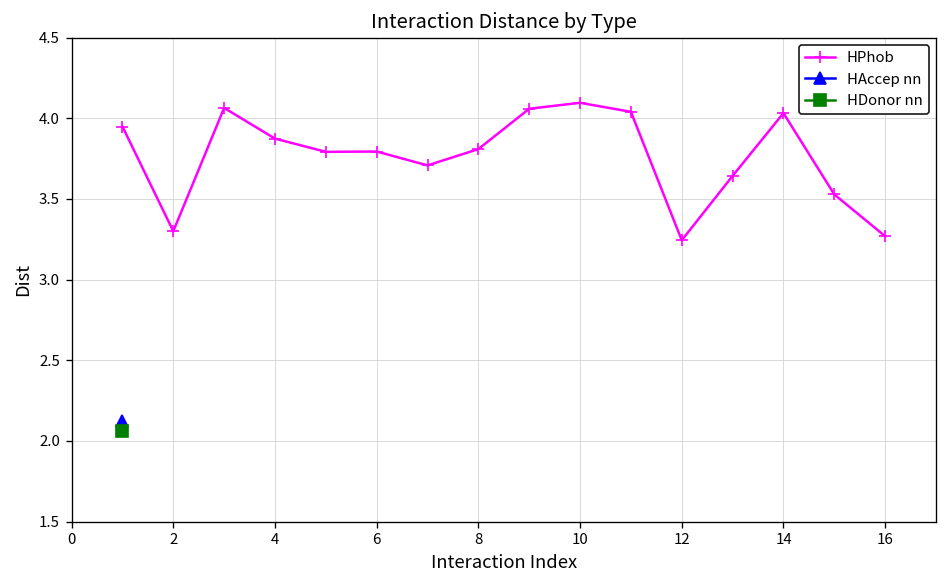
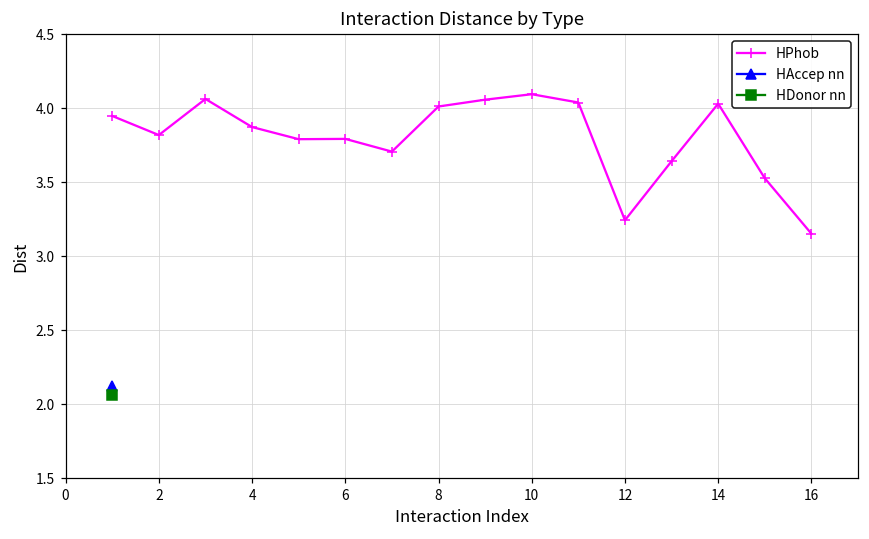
HPhob, 2: 3.30 -> 3.82
HPhob, 8: 3.81 -> 4.01
HPhob, 16: 3.27 -> 3.15
